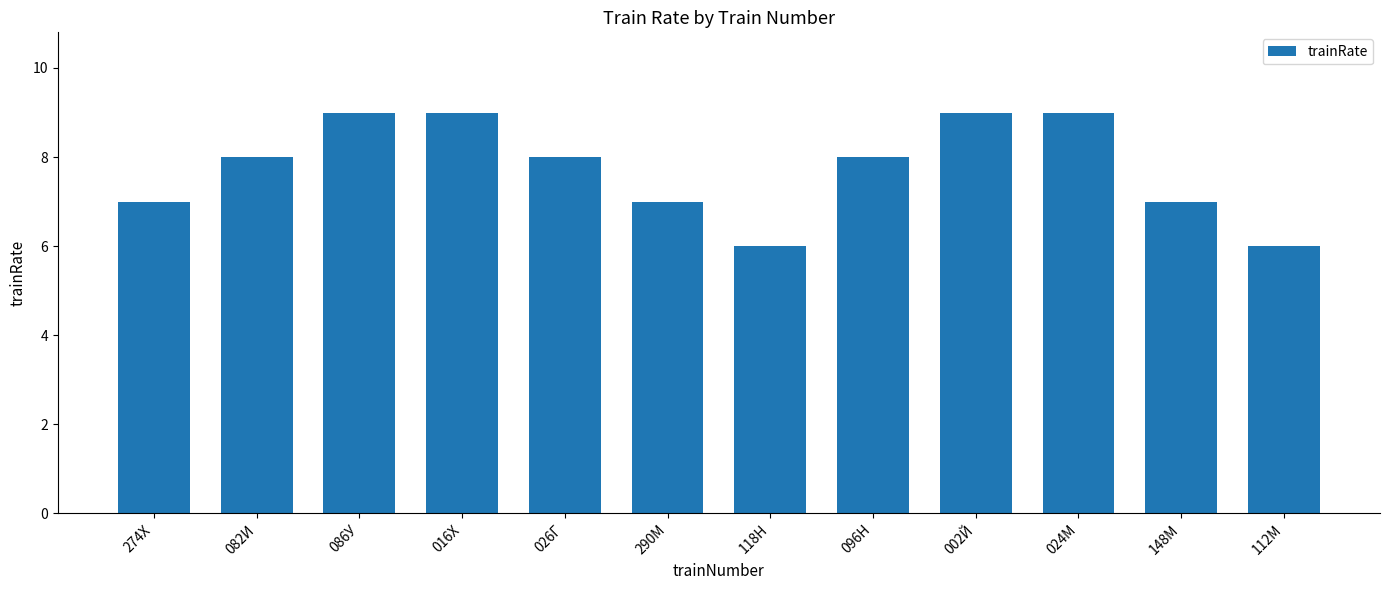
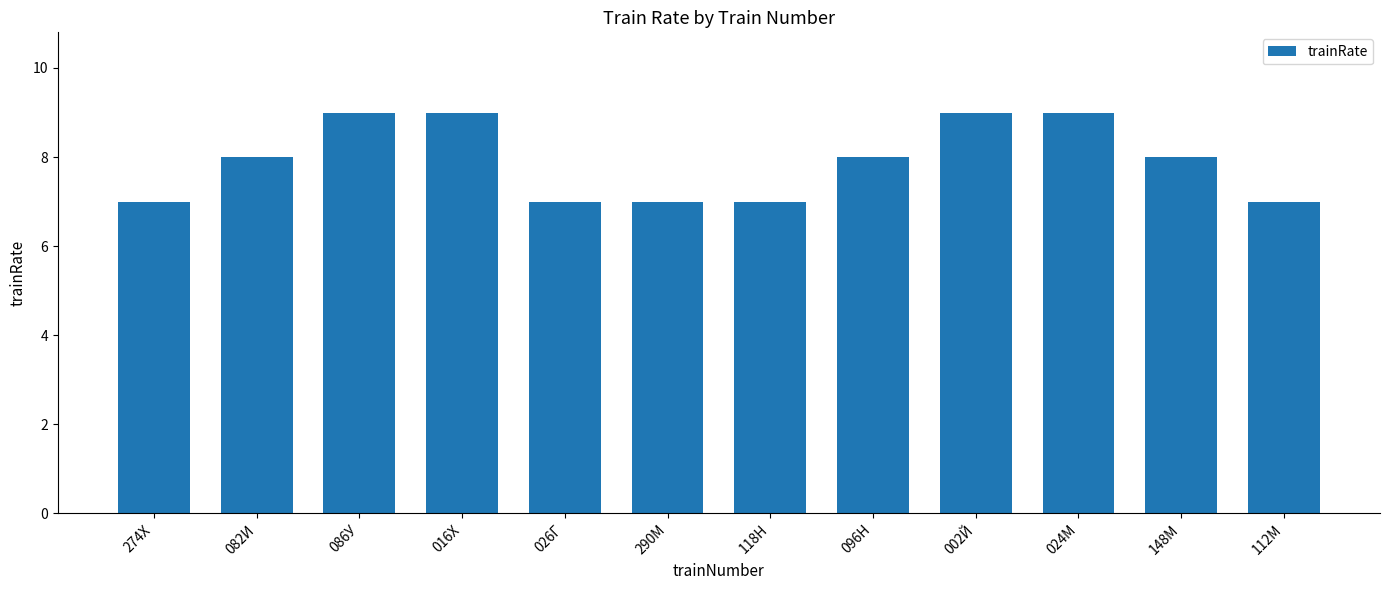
026Г: 8 -> 7
118Н: 6 -> 7
148М: 7 -> 8
112М: 6 -> 7
